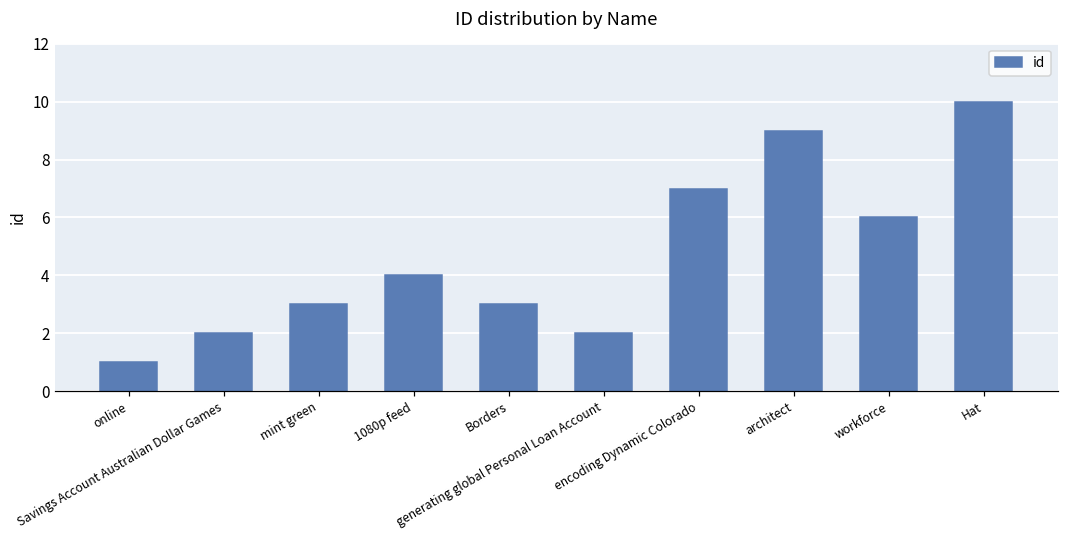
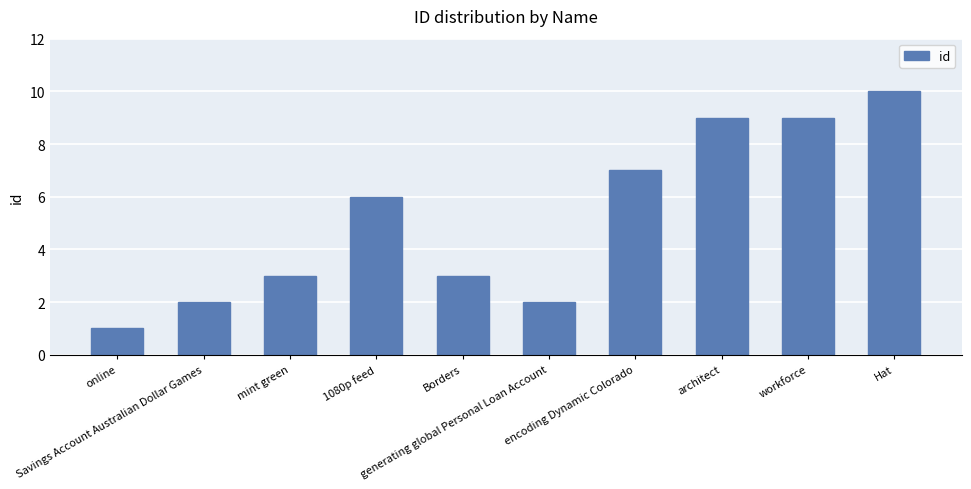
1080p feed: 4 -> 6
workforce: 6 -> 9
